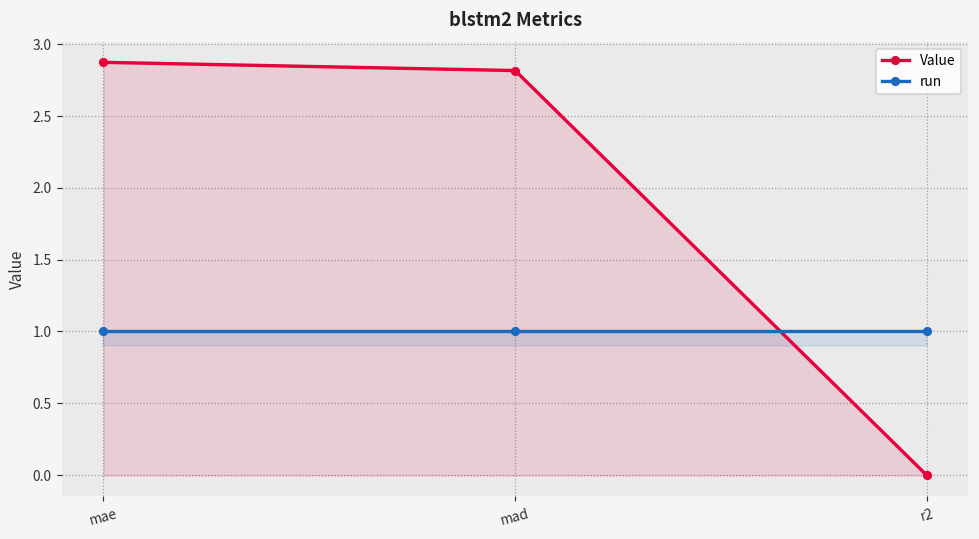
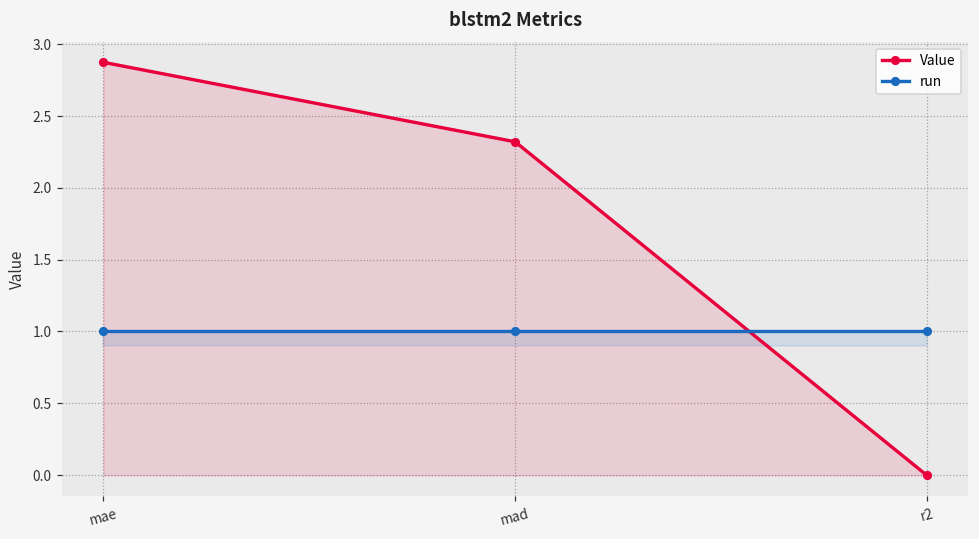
Value, mad: 2.82 -> 2.32
